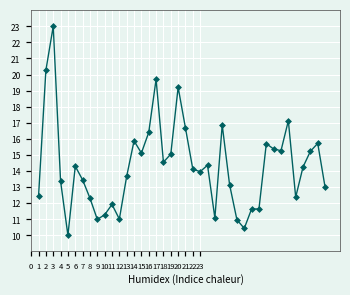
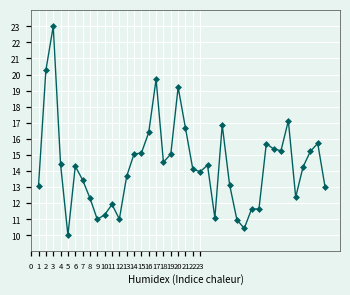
1: 12.4 -> 13.1
4: 13.4 -> 14.4
14: 15.9 -> 15.1
